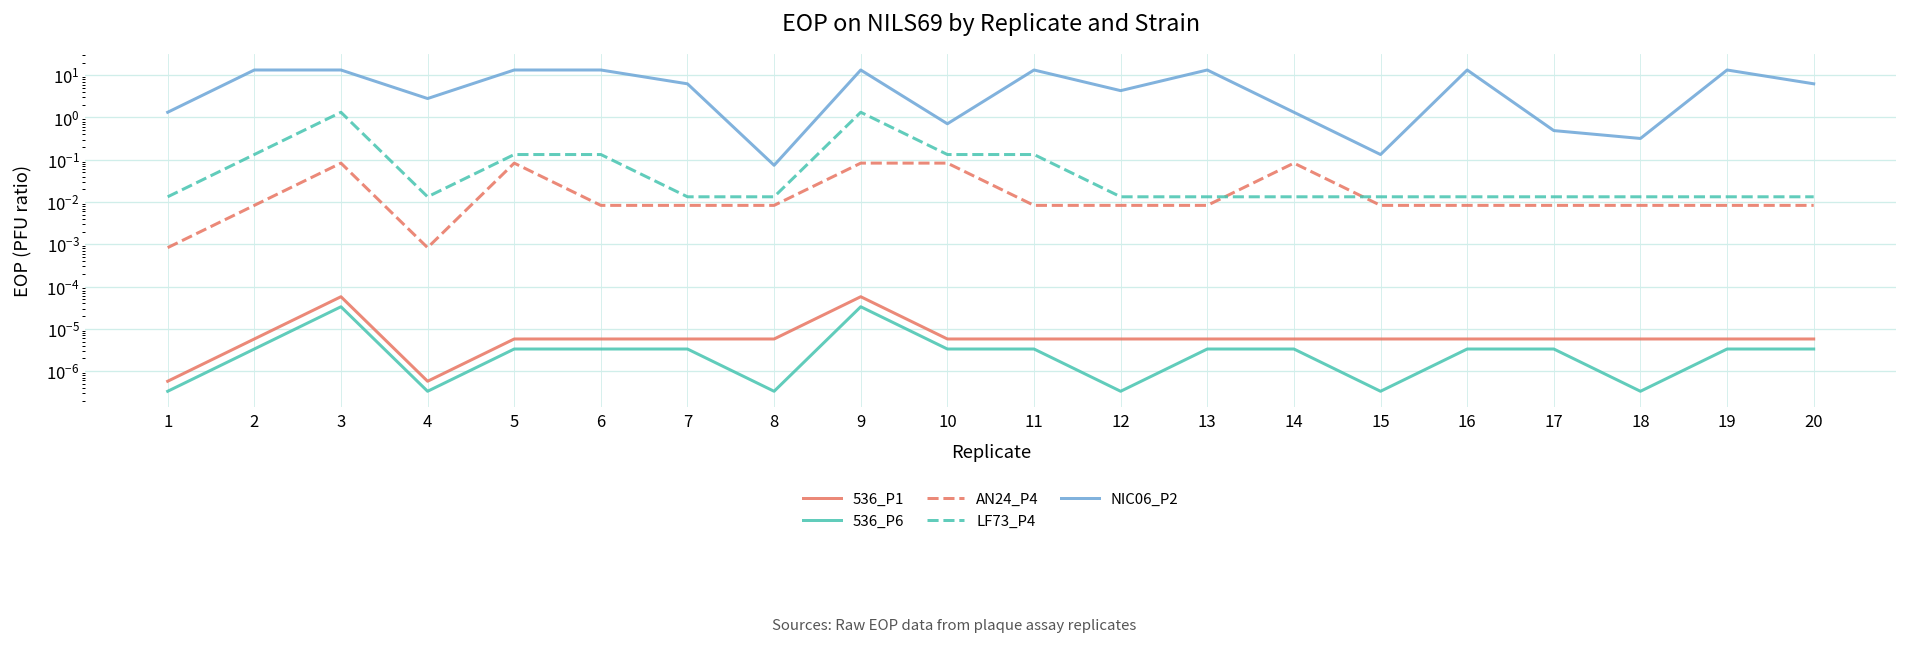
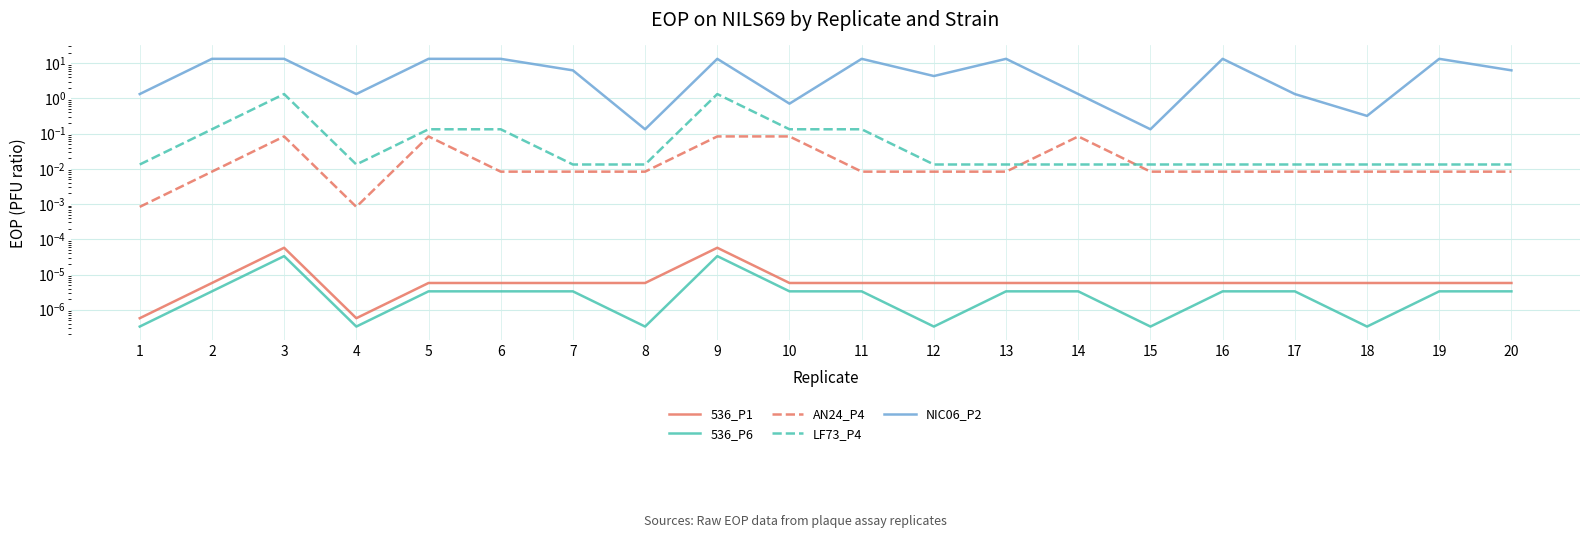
NIC06_P2, 4: 3 -> 1.3
NIC06_P2, 8: 0.07 -> 0.13
NIC06_P2, 17: 0.5 -> 1.3
